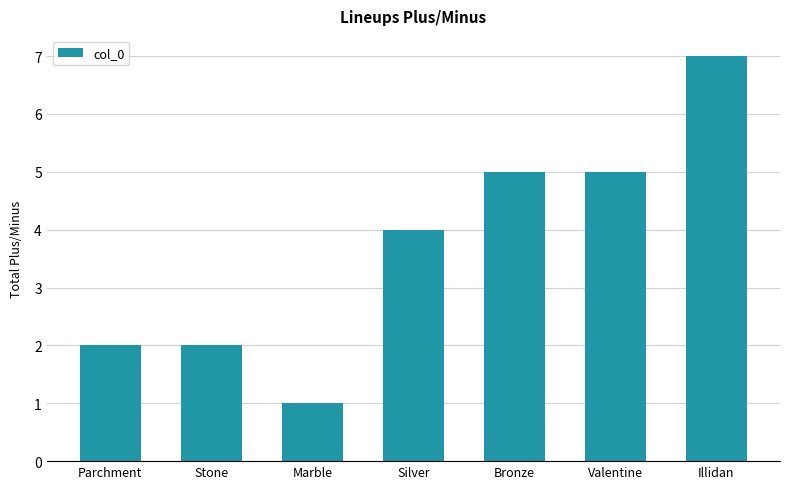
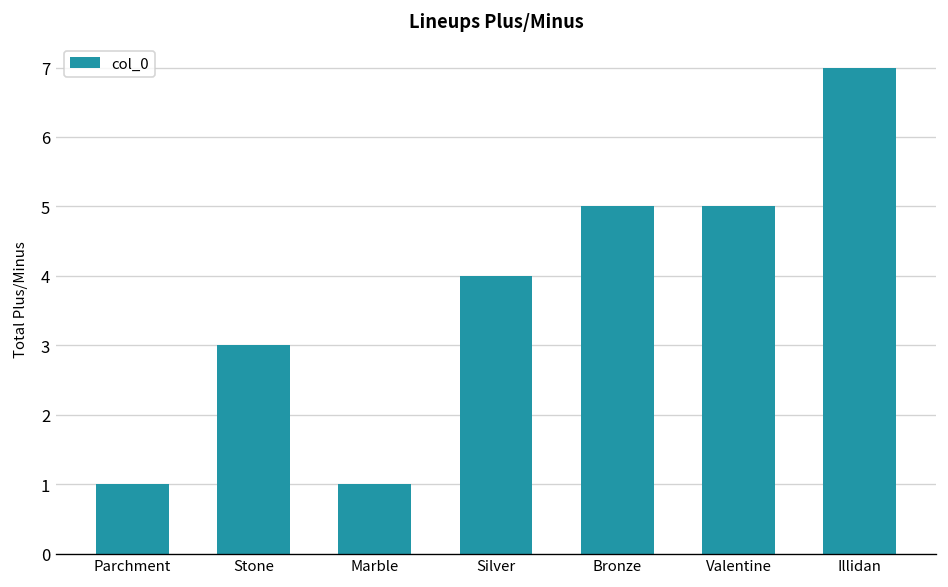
Parchment: 2 -> 1
Stone: 2 -> 3
